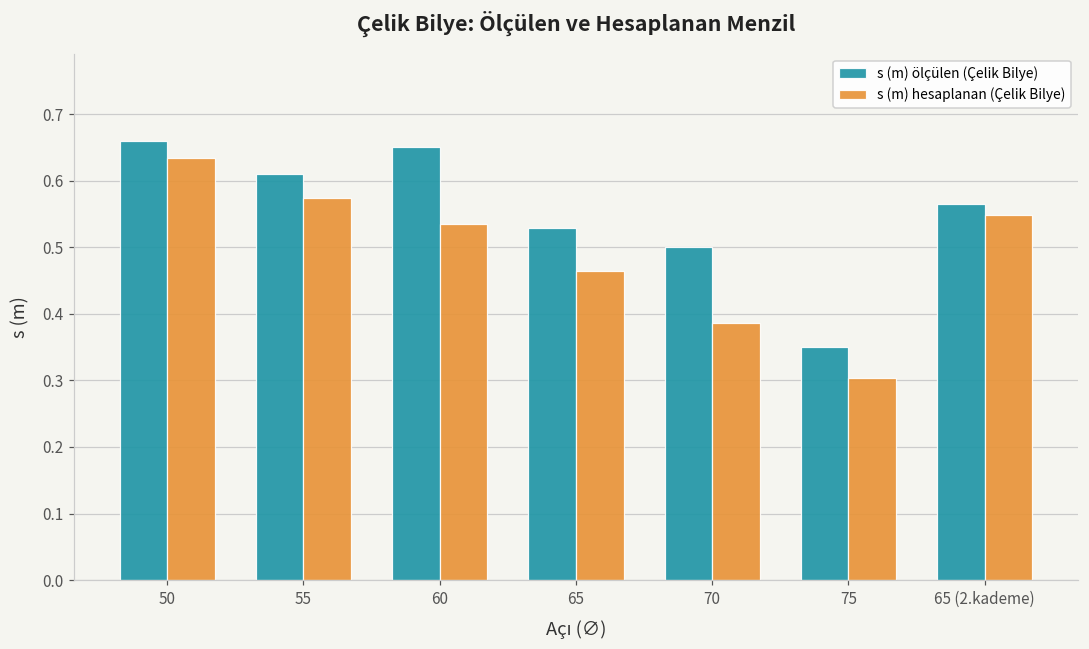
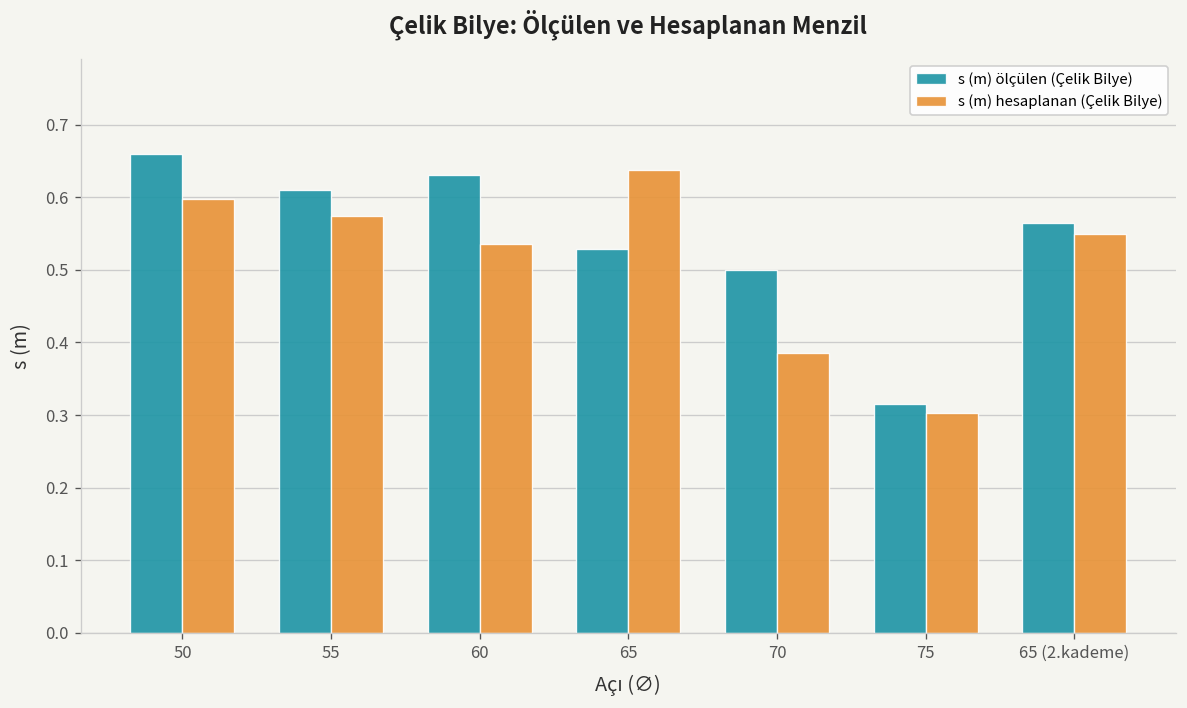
s (m) hesaplanan (Çelik Bilye), 50: 0.63 -> 0.60
s (m) ölçülen (Çelik Bilye), 60: 0.65 -> 0.63
s (m) hesaplanan (Çelik Bilye), 65: 0.46 -> 0.64
s (m) ölçülen (Çelik Bilye), 75: 0.35 -> 0.32
